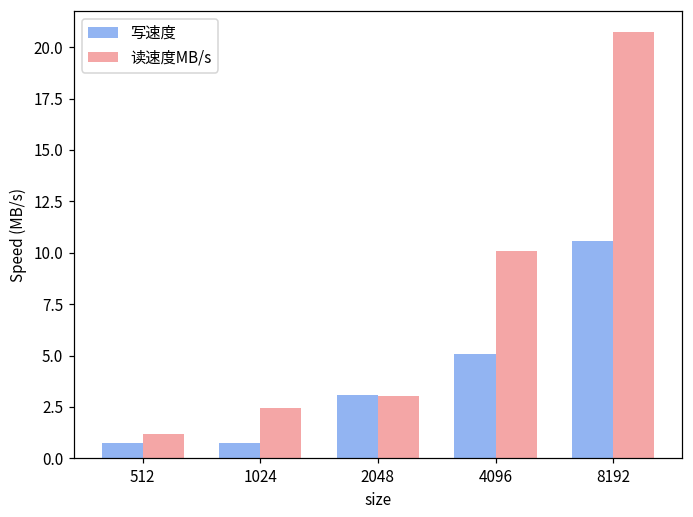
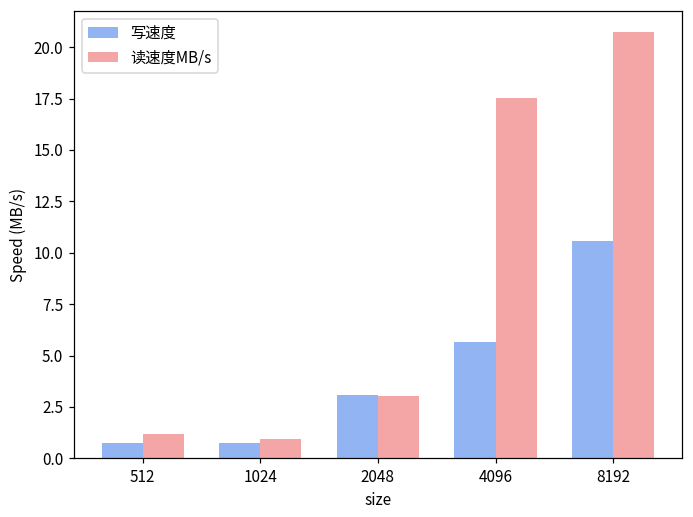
读速度MB/s, 1024: 2.4 -> 1.0
写速度, 4096: 5.1 -> 5.7
读速度MB/s, 4096: 10.1 -> 17.5
